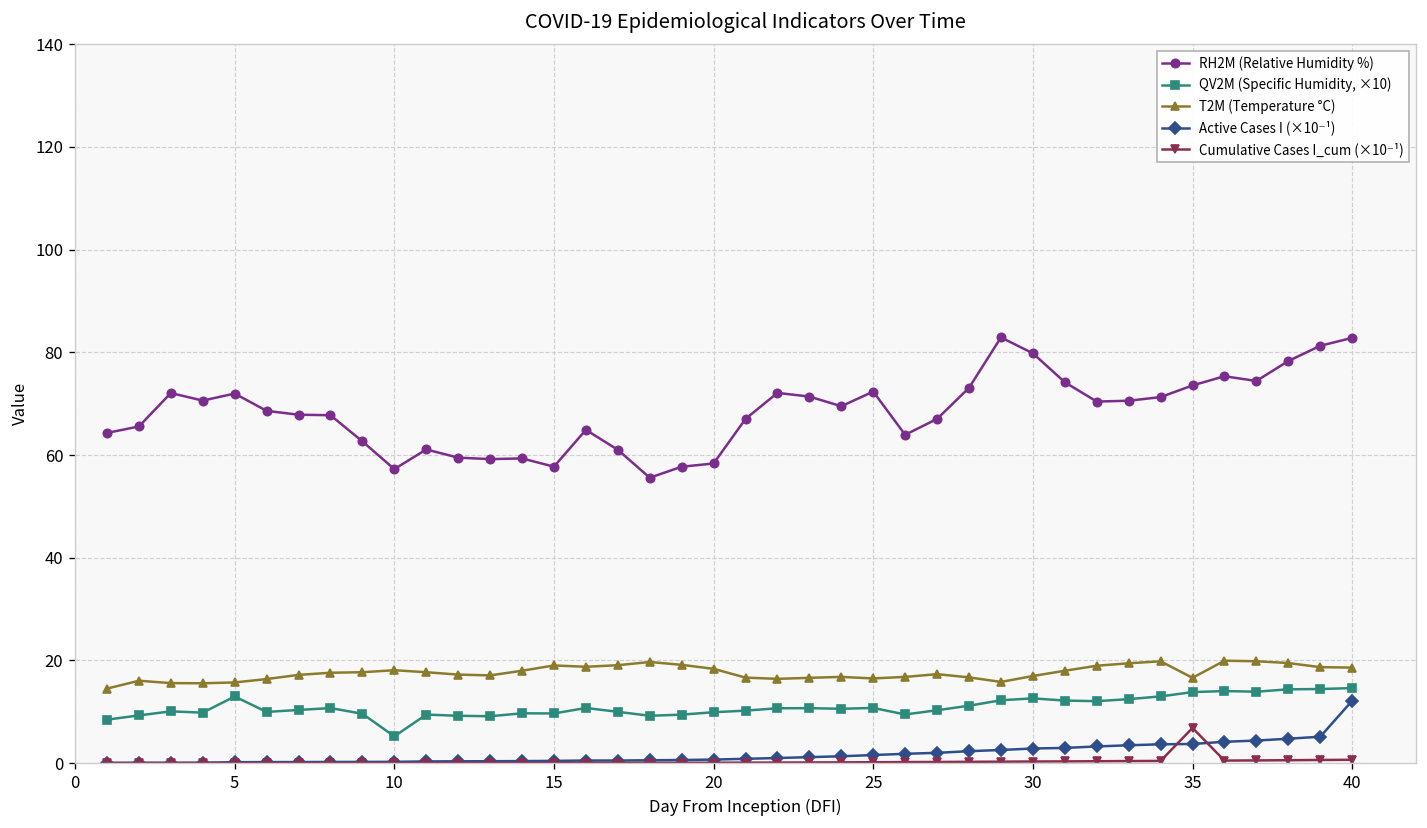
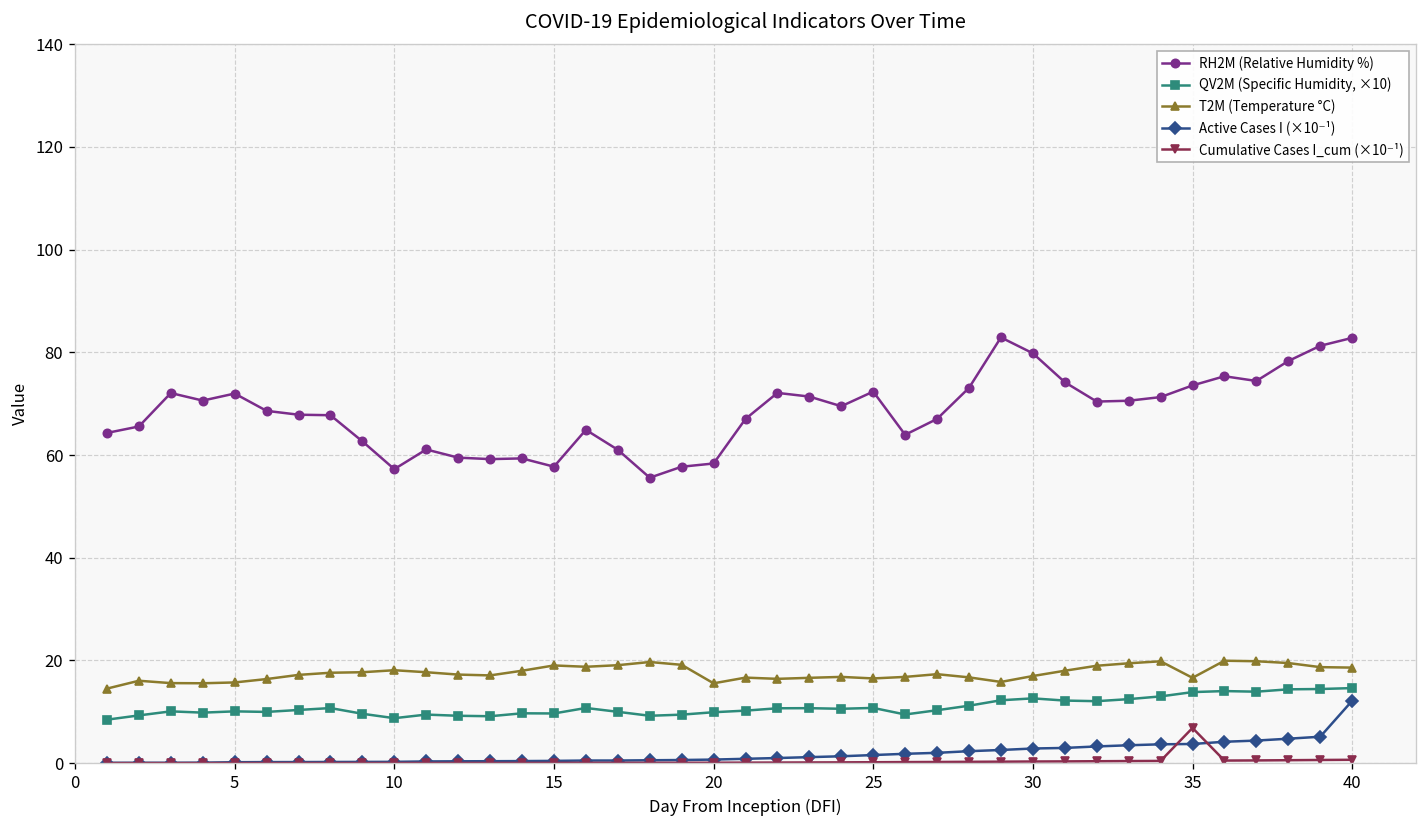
QV2M (Specific Humidity, ×10), 5: 13 -> 10
QV2M (Specific Humidity, ×10), 10: 5 -> 9
T2M (Temperature °C), 20: 18 -> 16
